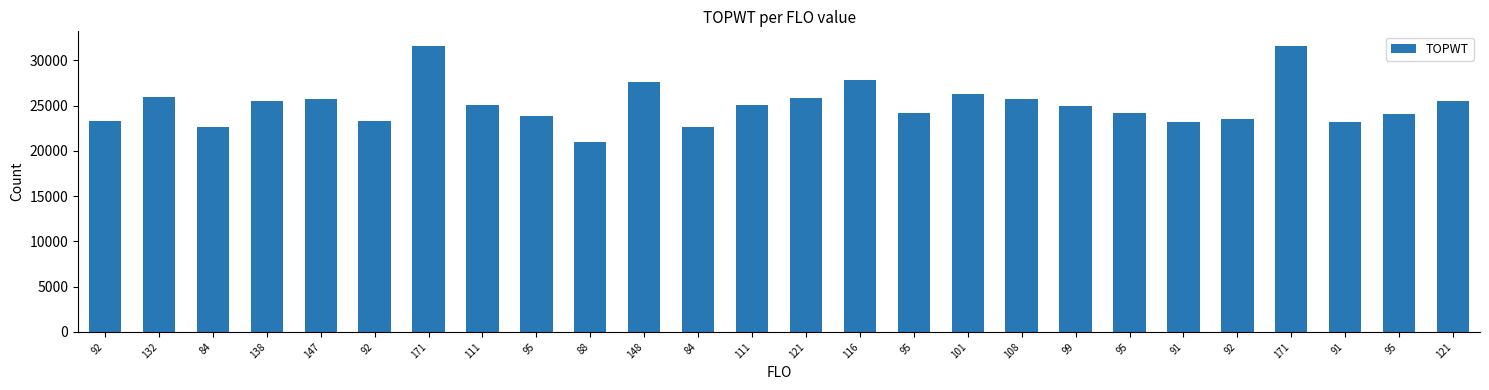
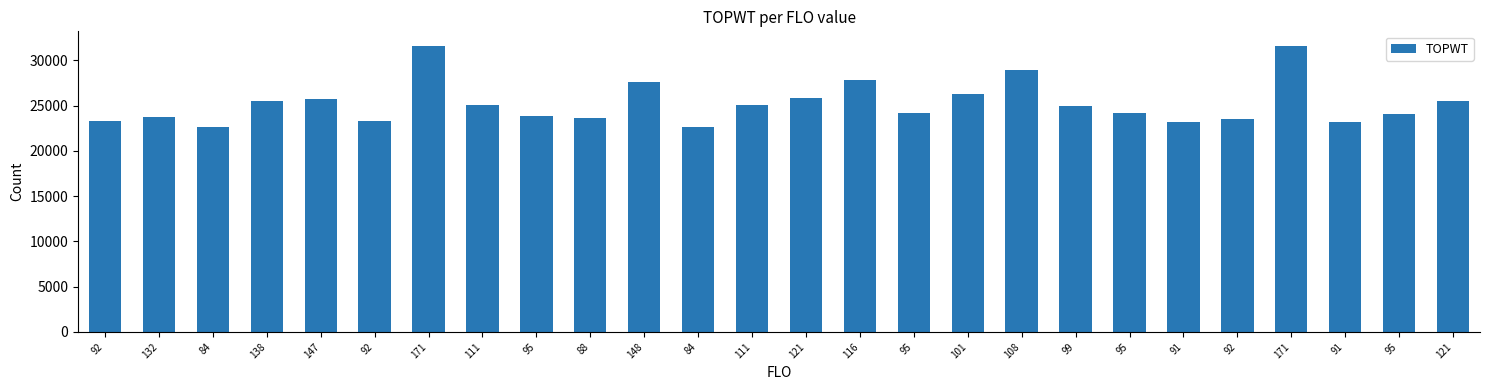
132: 26000 -> 24000
88: 21000 -> 24000
108: 26000 -> 29000
